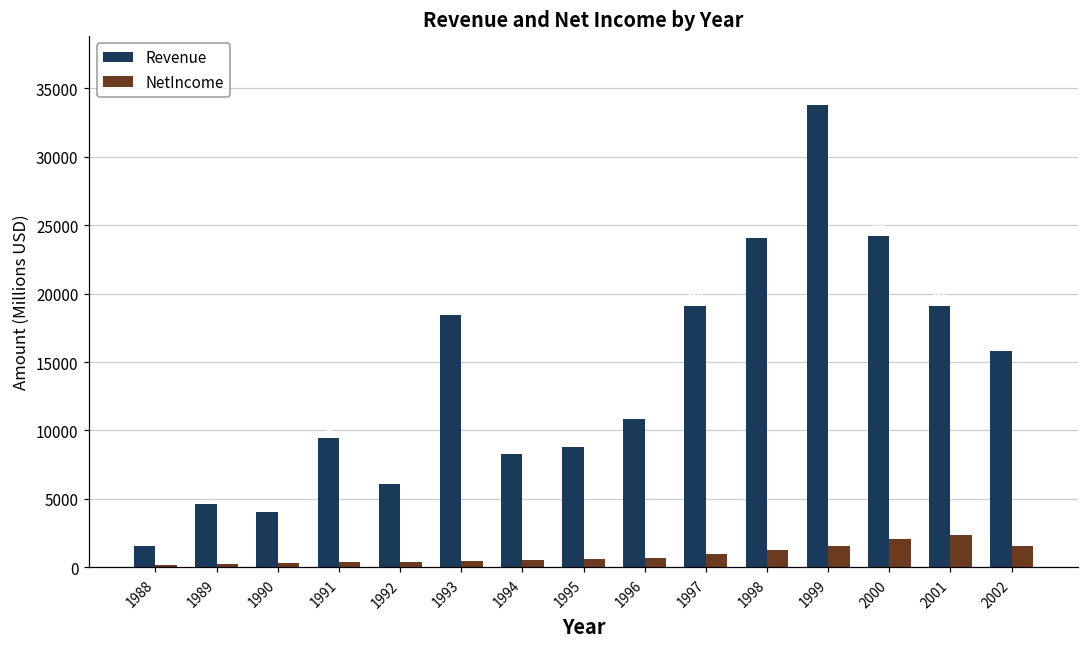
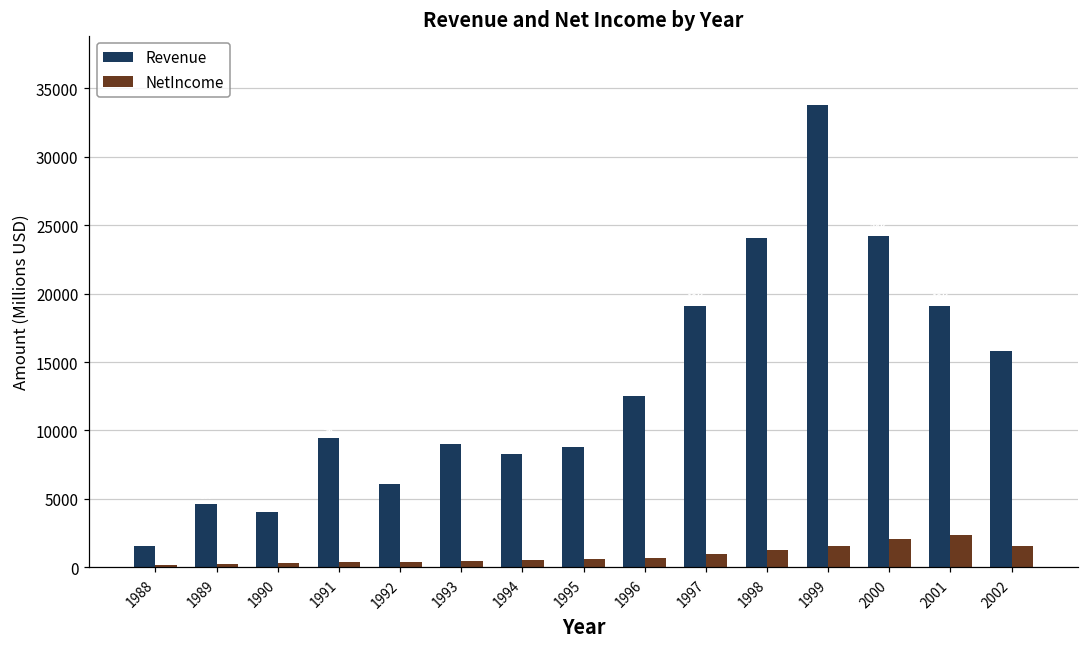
Revenue, 1993: 18400 -> 9000
Revenue, 1996: 10800 -> 12500
